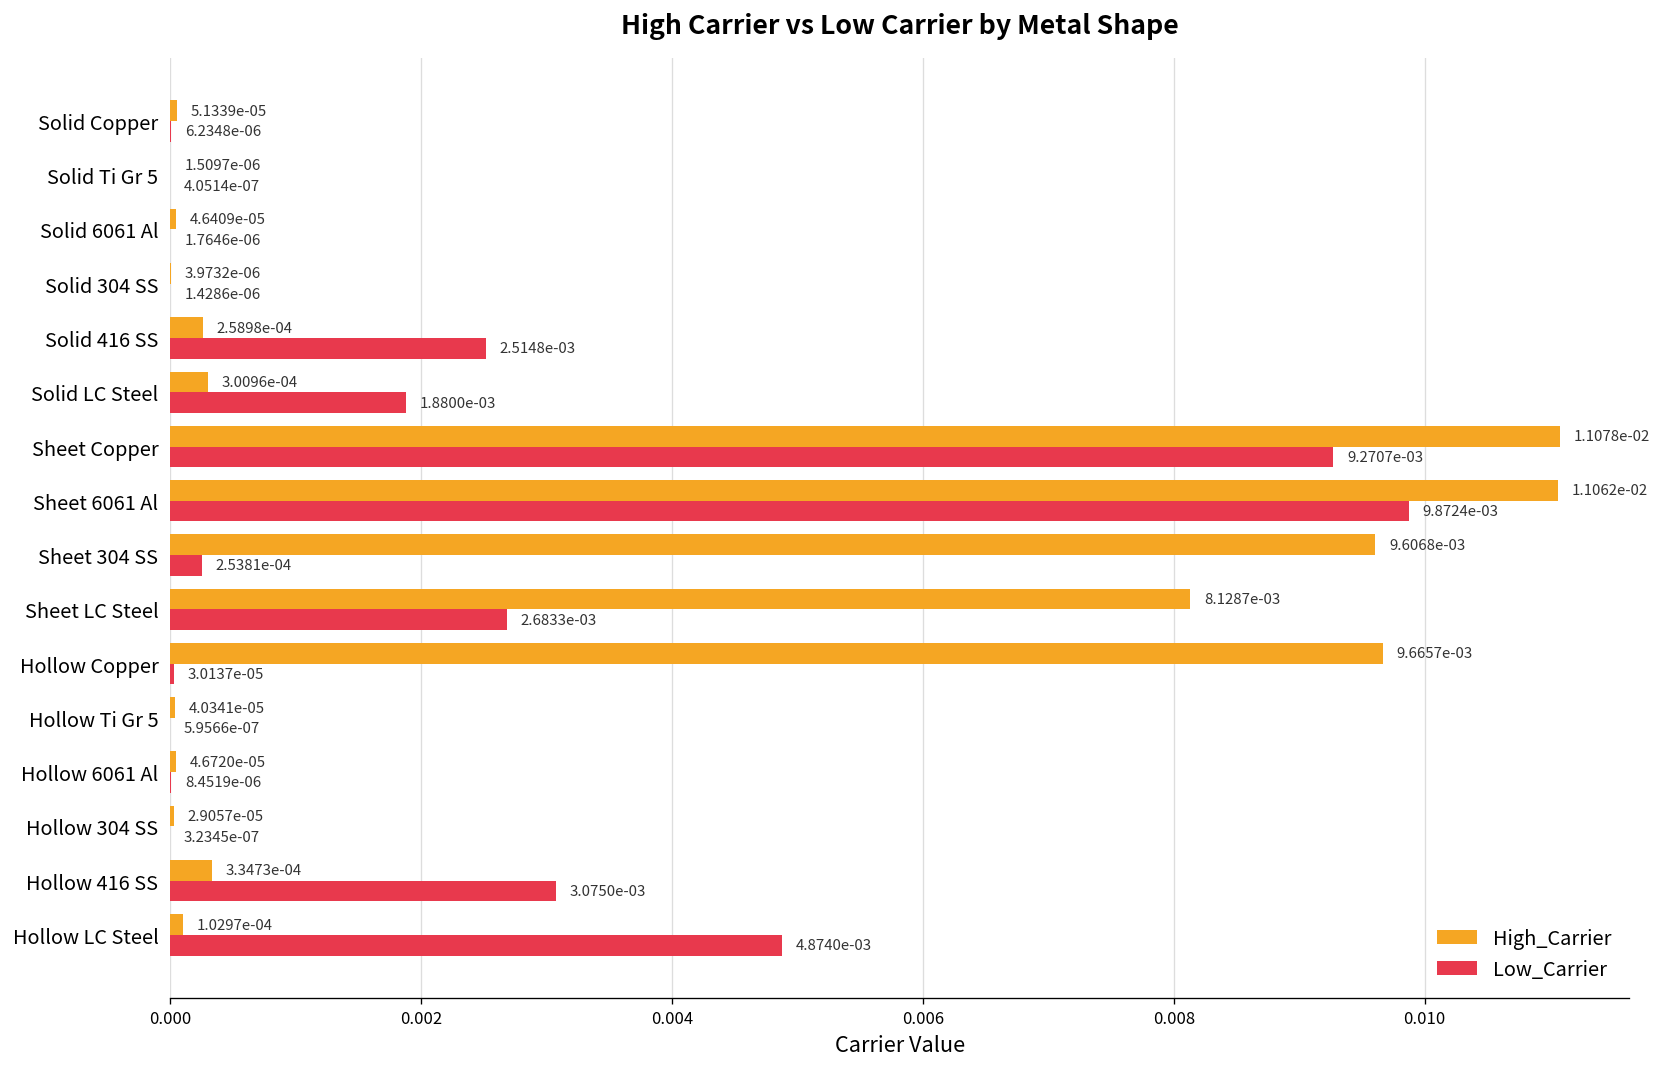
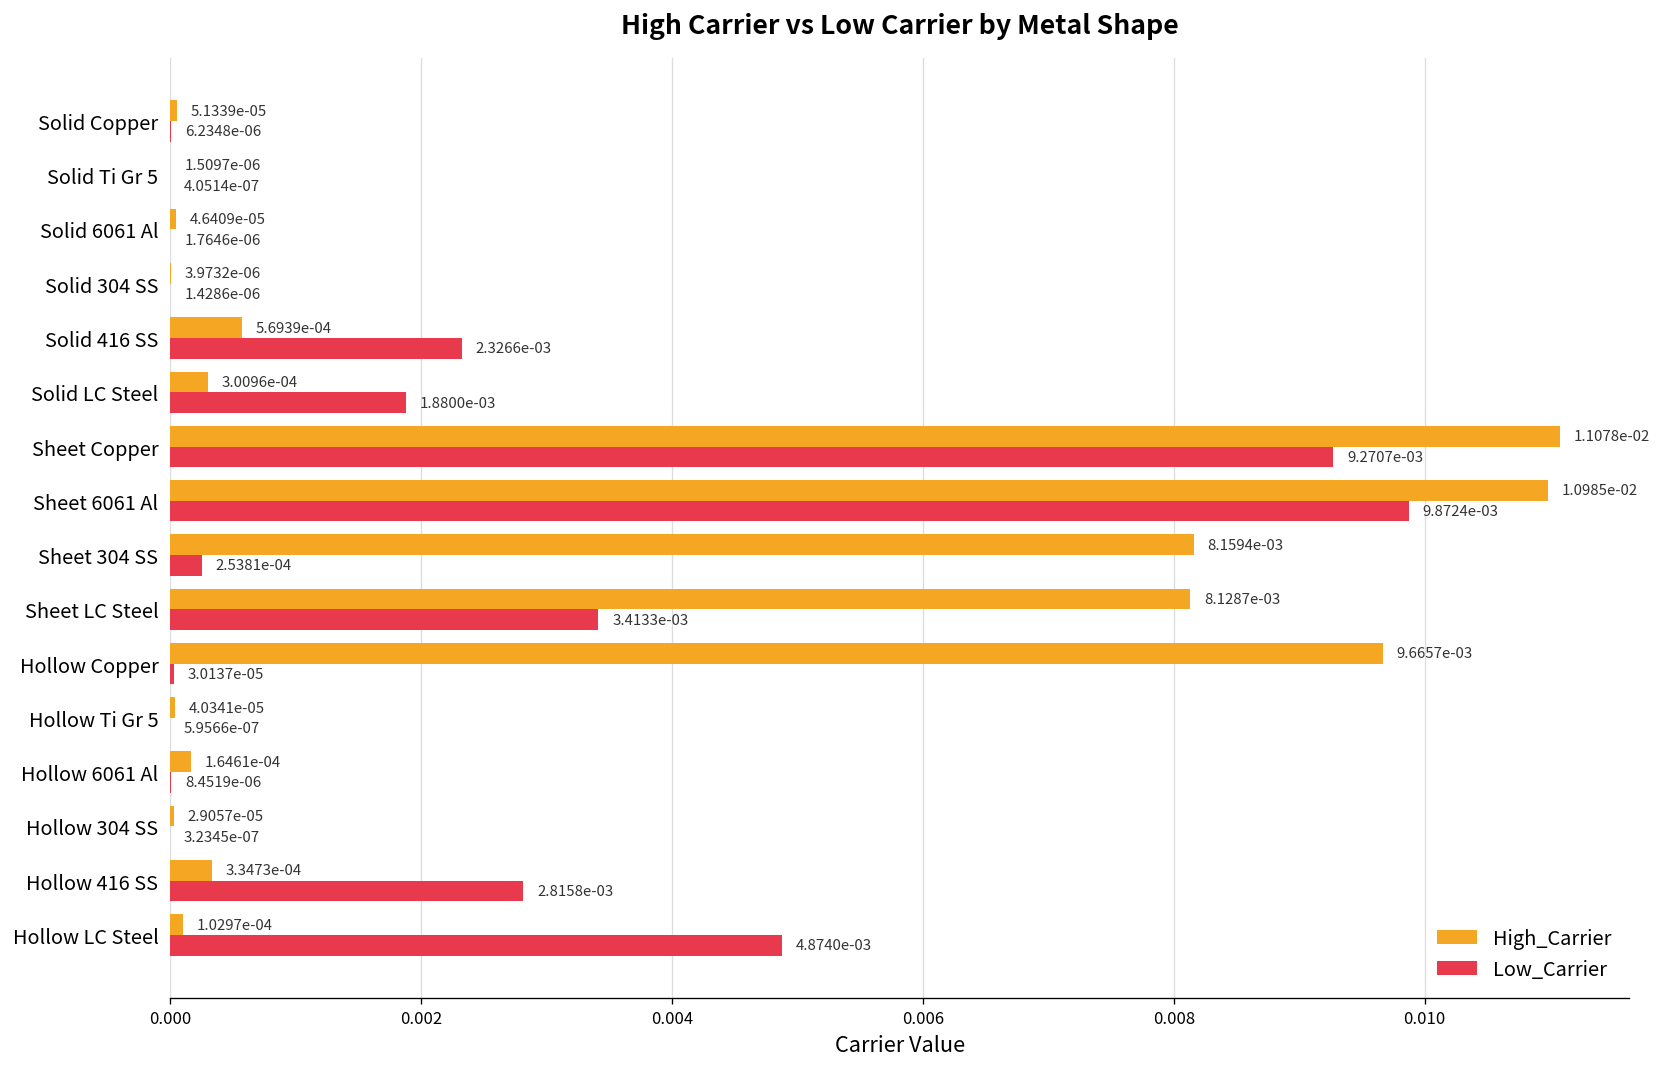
High_Carrier, Solid 416 SS: 2.5898e-04 -> 5.6939e-04
Low_Carrier, Solid 416 SS: 2.5148e-03 -> 2.3266e-03
High_Carrier, Sheet 6061 Al: 1.1062e-02 -> 1.0985e-02
High_Carrier, Sheet 304 SS: 9.6068e-03 -> 8.1594e-03
Low_Carrier, Sheet LC Steel: 2.6833e-03 -> 3.4133e-03
High_Carrier, Hollow 6061 Al: 4.6720e-05 -> 1.6461e-04
Low_Carrier, Hollow 416 SS: 3.0750e-03 -> 2.8158e-03
